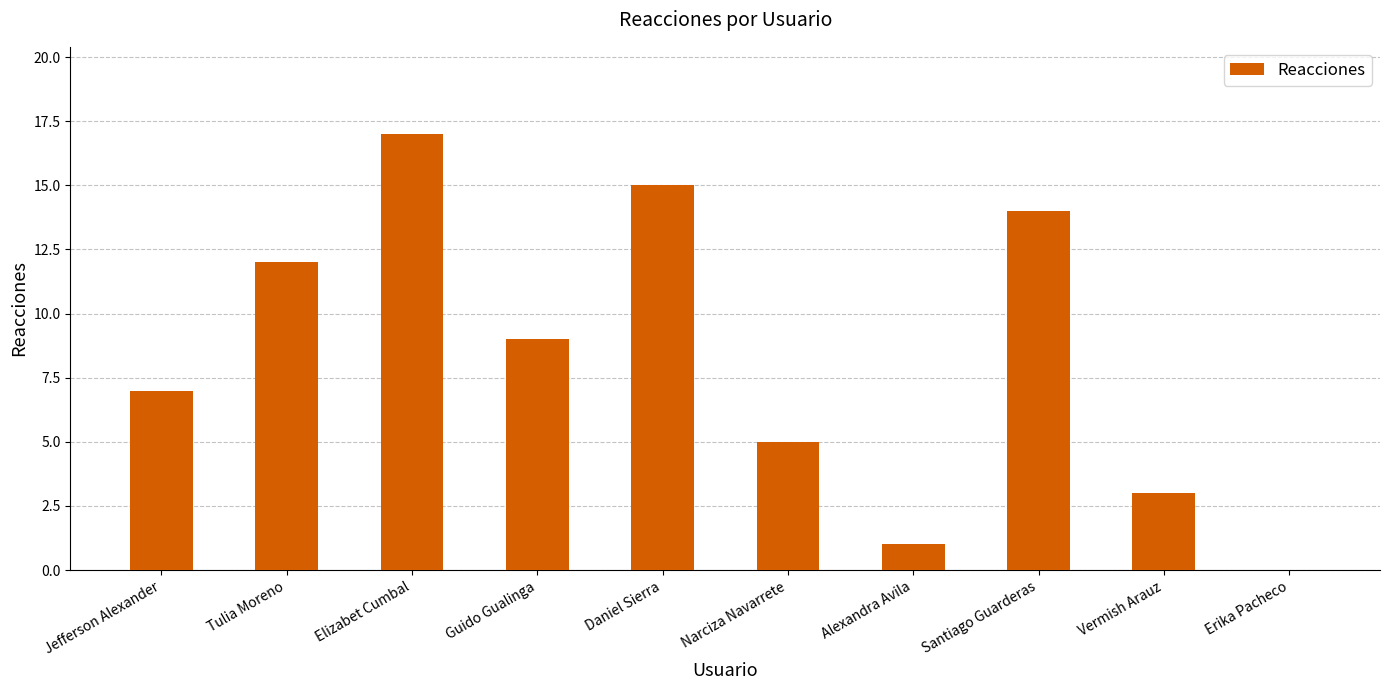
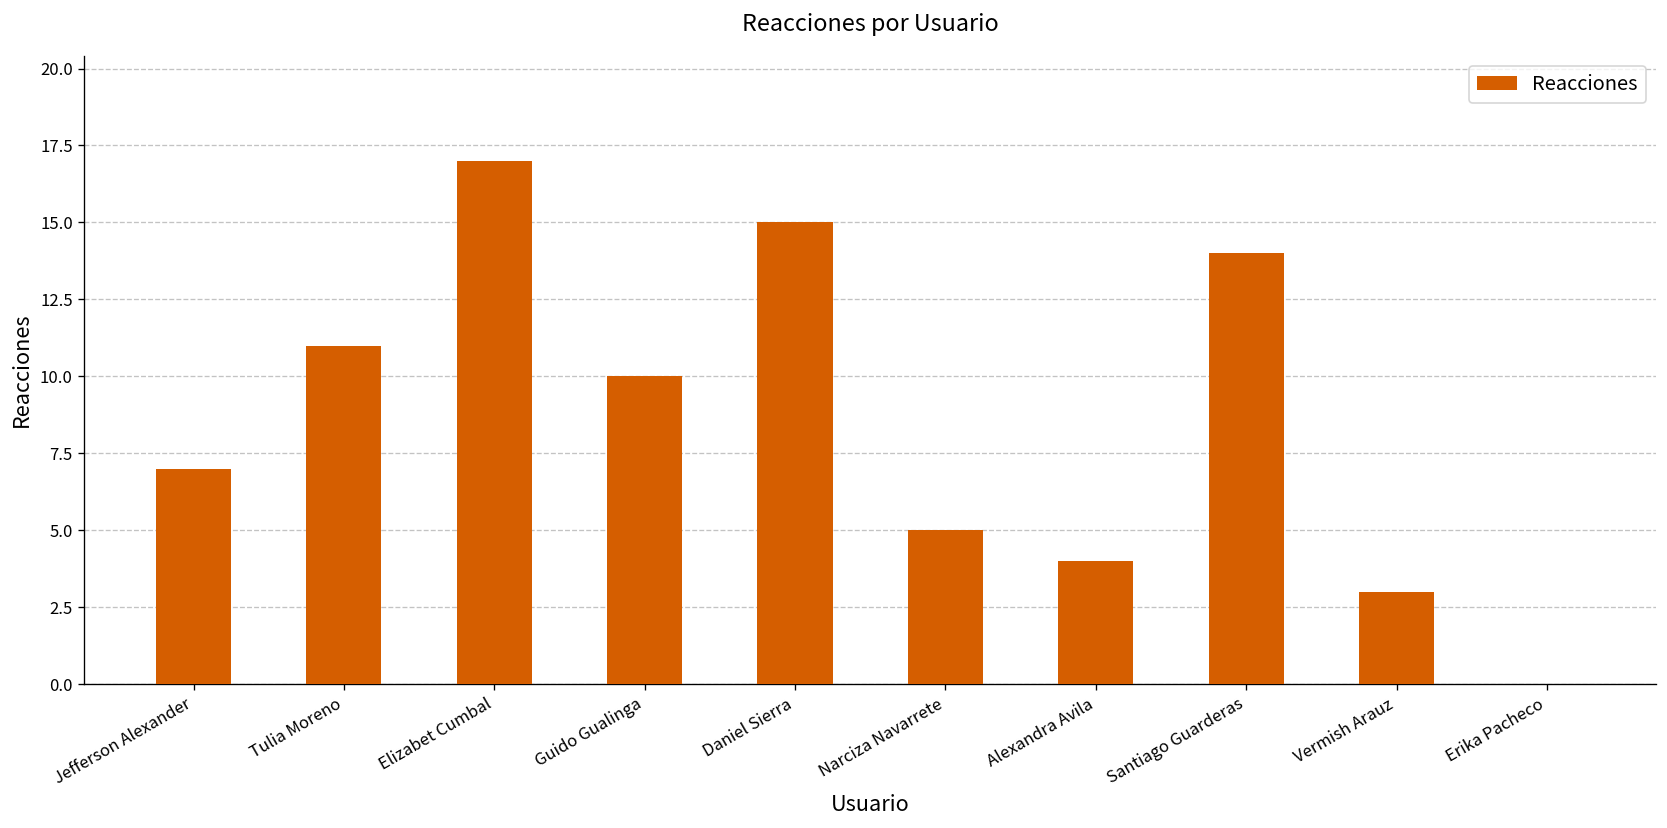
Tulia Moreno: 12 -> 11
Guido Gualinga: 9 -> 10
Alexandra Avila: 1 -> 4
